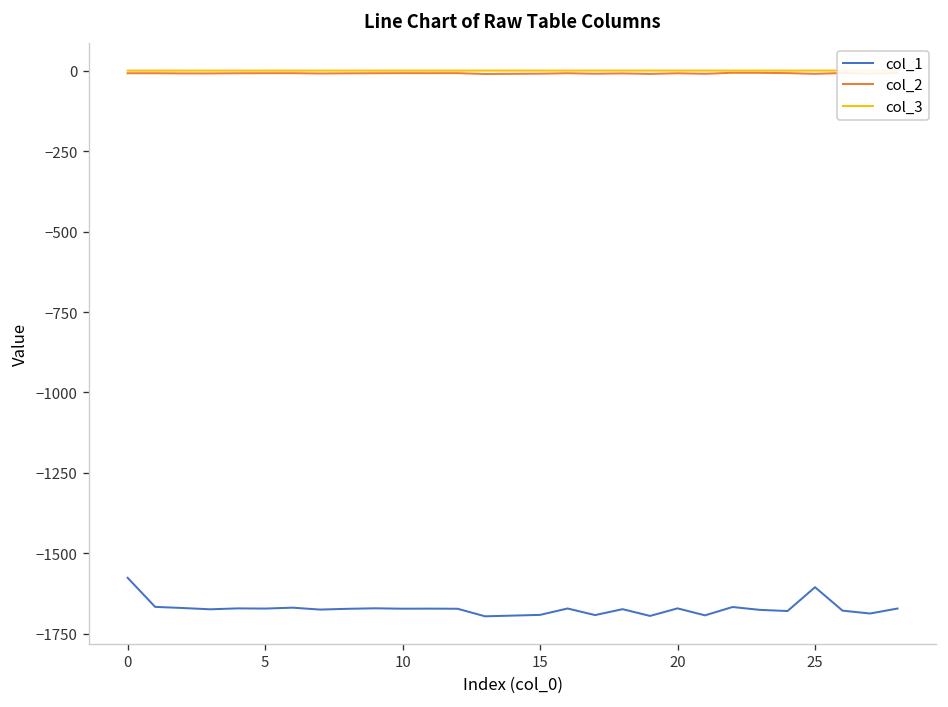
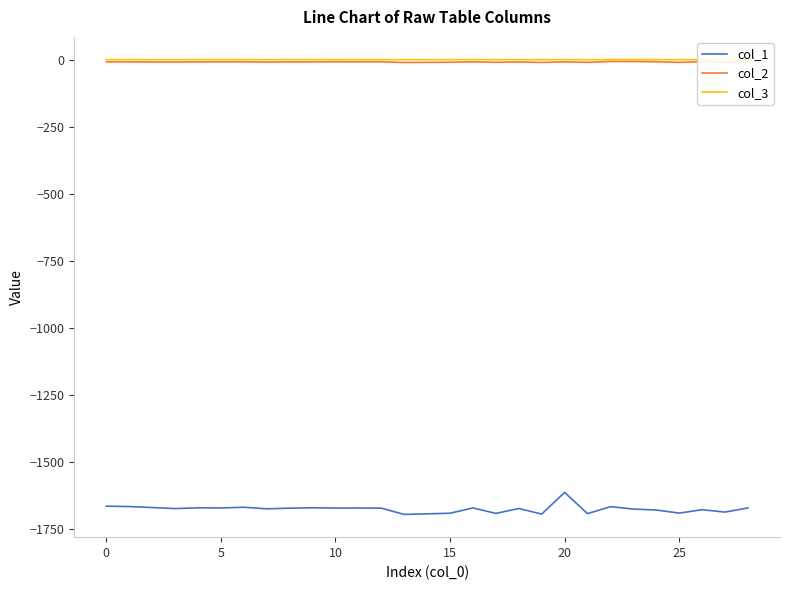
col_1, 0: -1580 -> -1660
col_1, 20: -1670 -> -1610
col_1, 25: -1600 -> -1690
